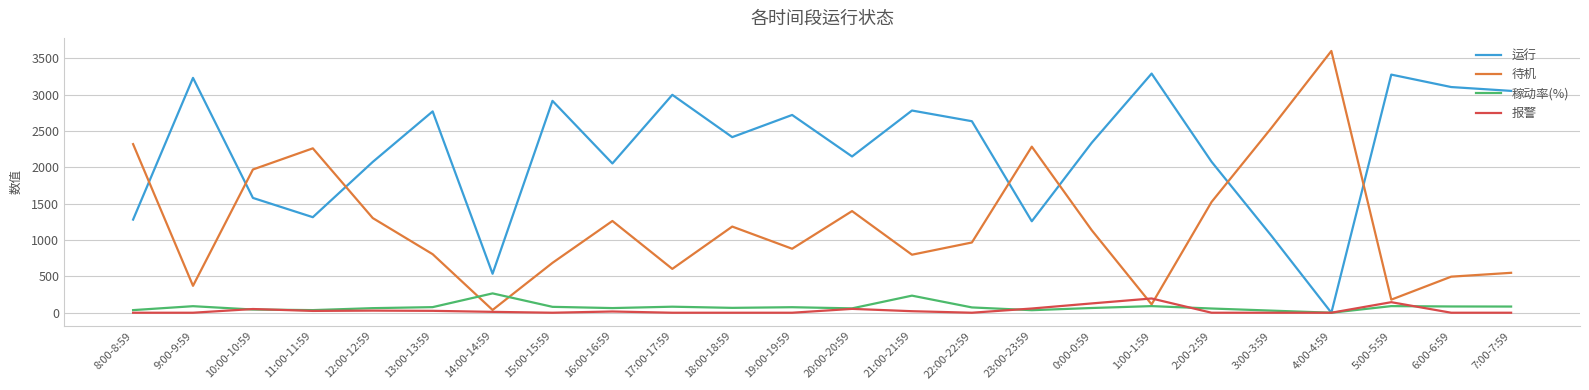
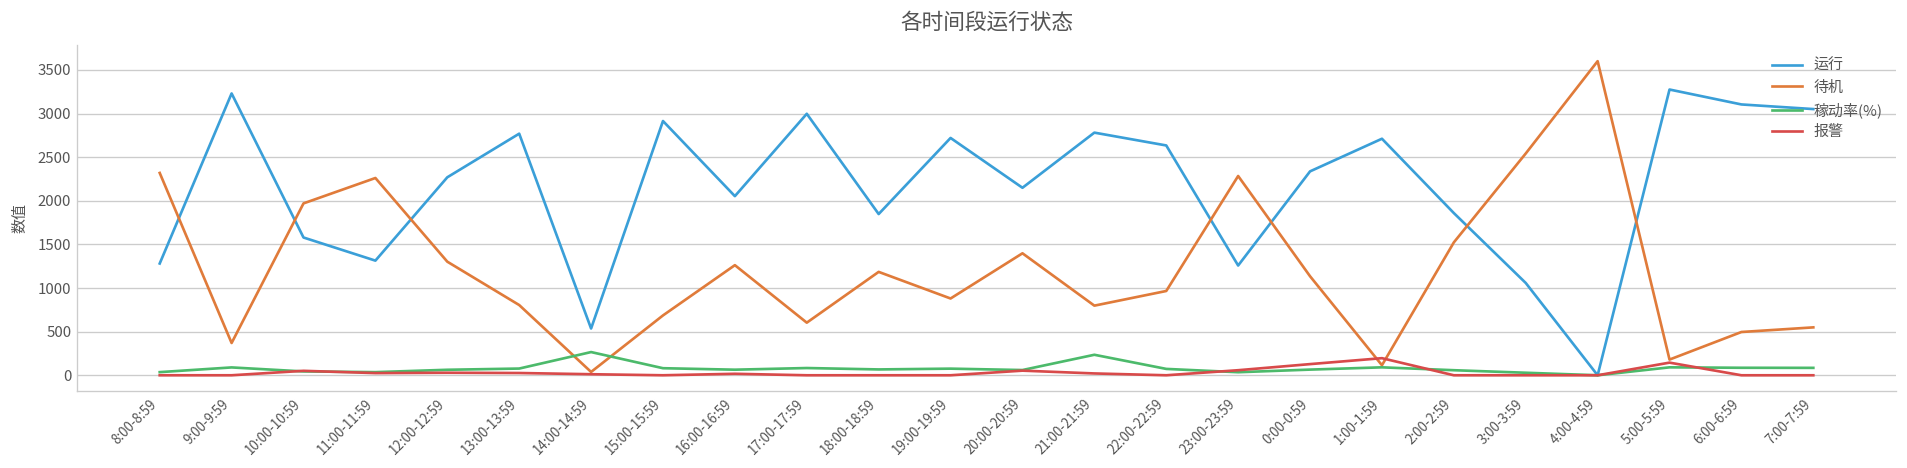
运行, 12:00-12:59: 2100 -> 2300
运行, 18:00-18:59: 2400 -> 1800
运行, 1:00-1:59: 3300 -> 2700
运行, 2:00-2:59: 2100 -> 1900
